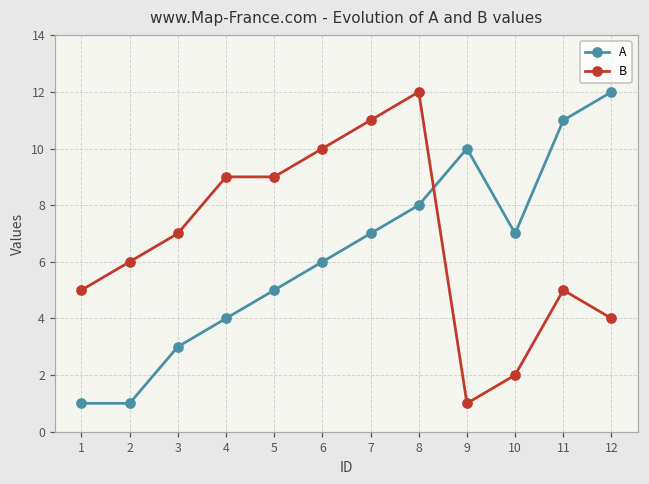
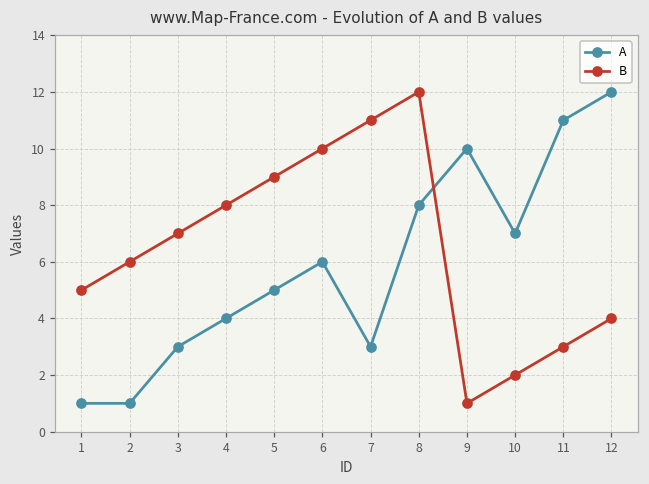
B, 4: 9 -> 8
A, 7: 7 -> 3
B, 11: 5 -> 3
